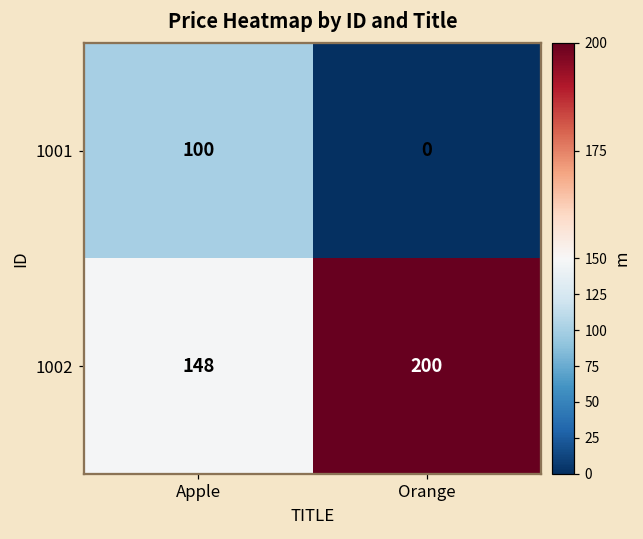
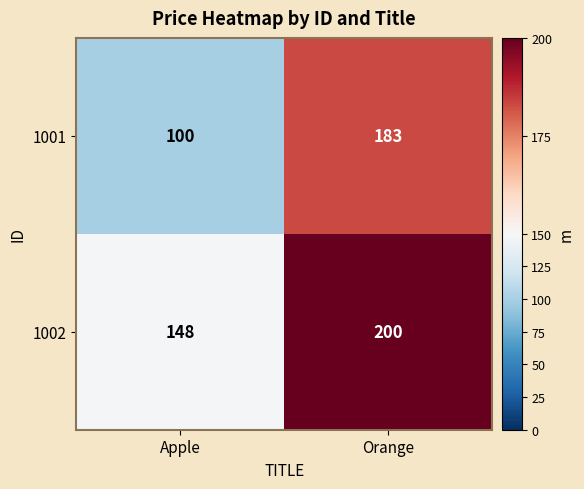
1001, Orange: 0 -> 183
